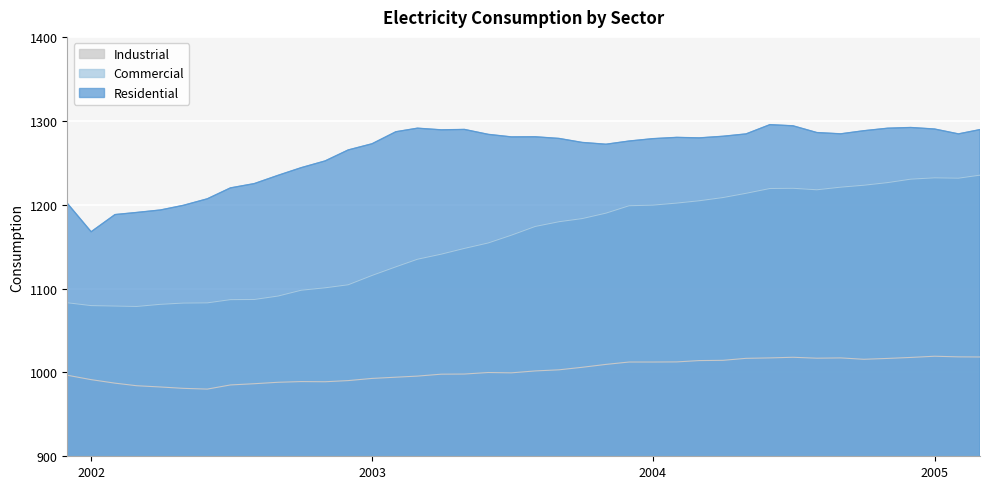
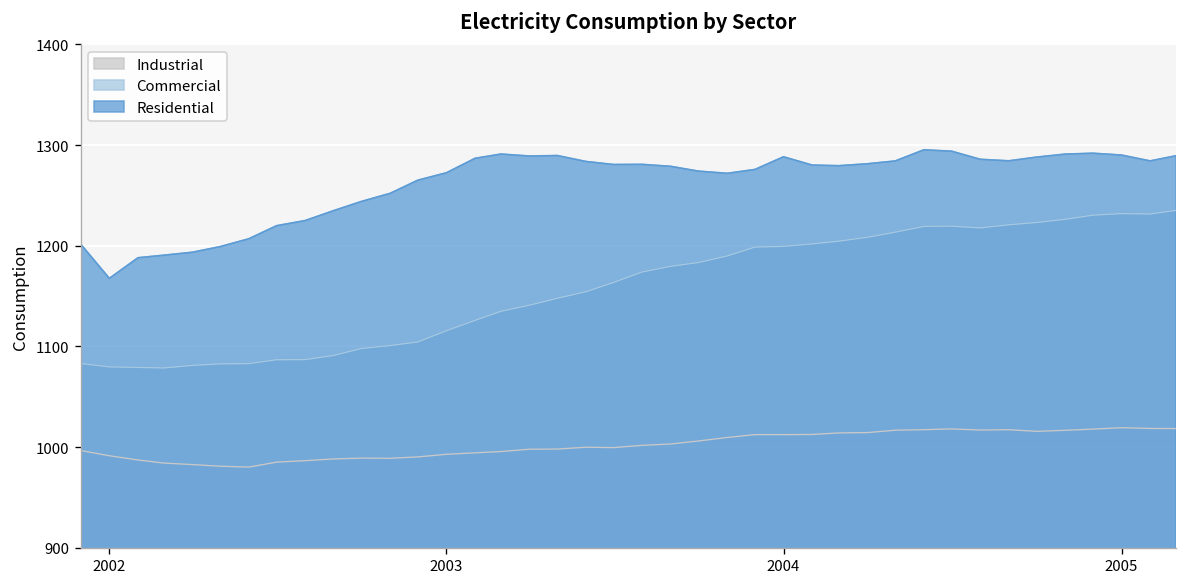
Residential, 2004: 1280 -> 1290
